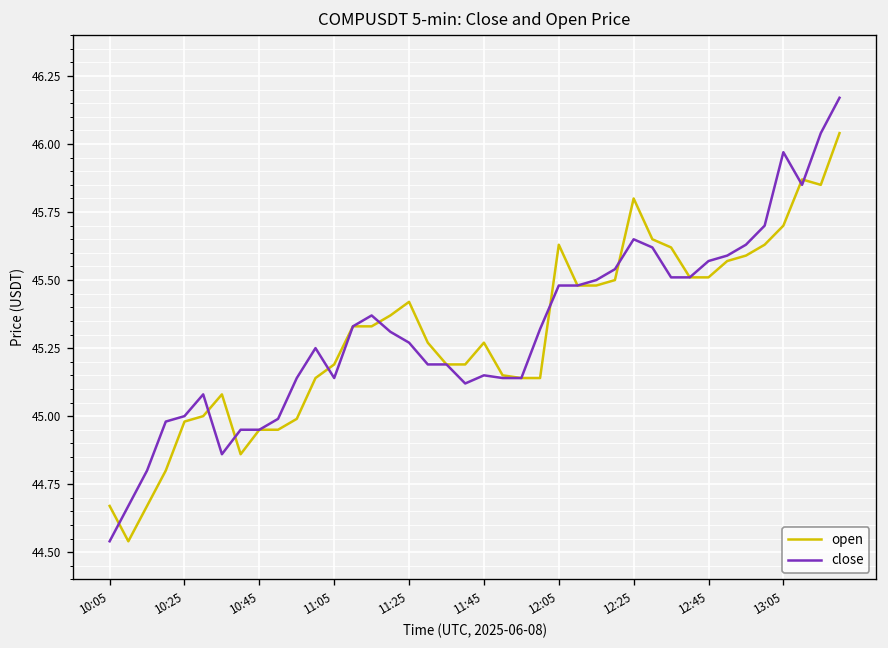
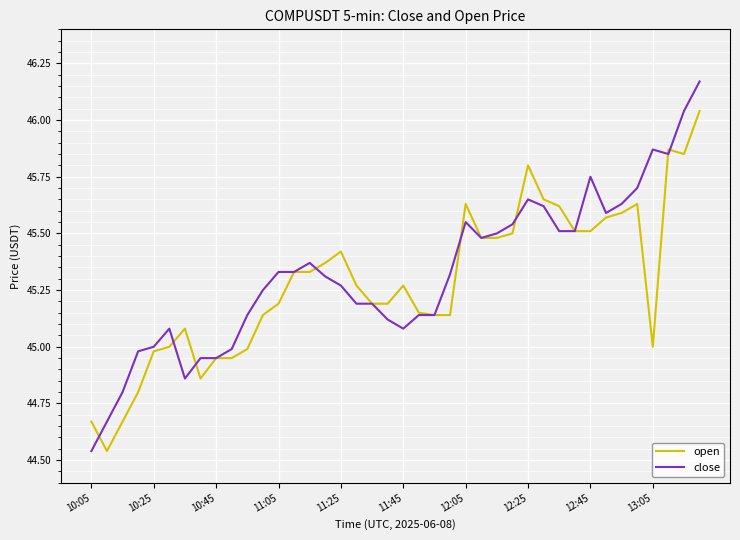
close, 11:05: 45.14 -> 45.33
close, 11:45: 45.15 -> 45.08
close, 12:05: 45.48 -> 45.55
close, 12:45: 45.57 -> 45.75
open, 13:05: 45.7 -> 45.0
close, 13:05: 45.97 -> 45.87
